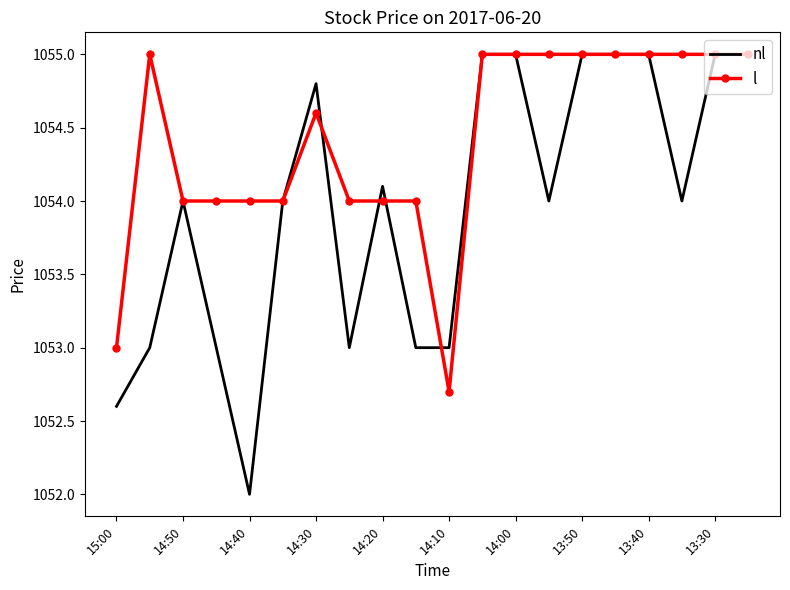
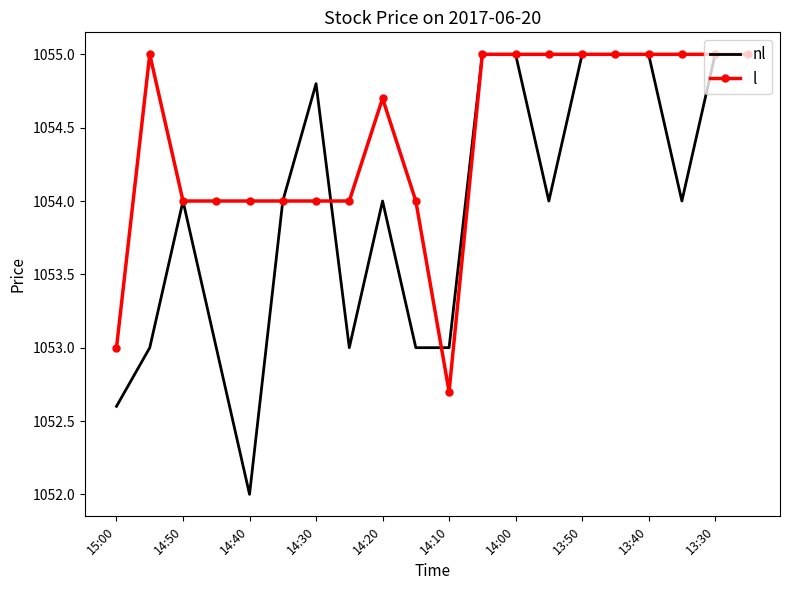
l, 14:30: 1054.6 -> 1054.0
nl, 14:20: 1054.1 -> 1054.0
l, 14:20: 1054.0 -> 1054.7
